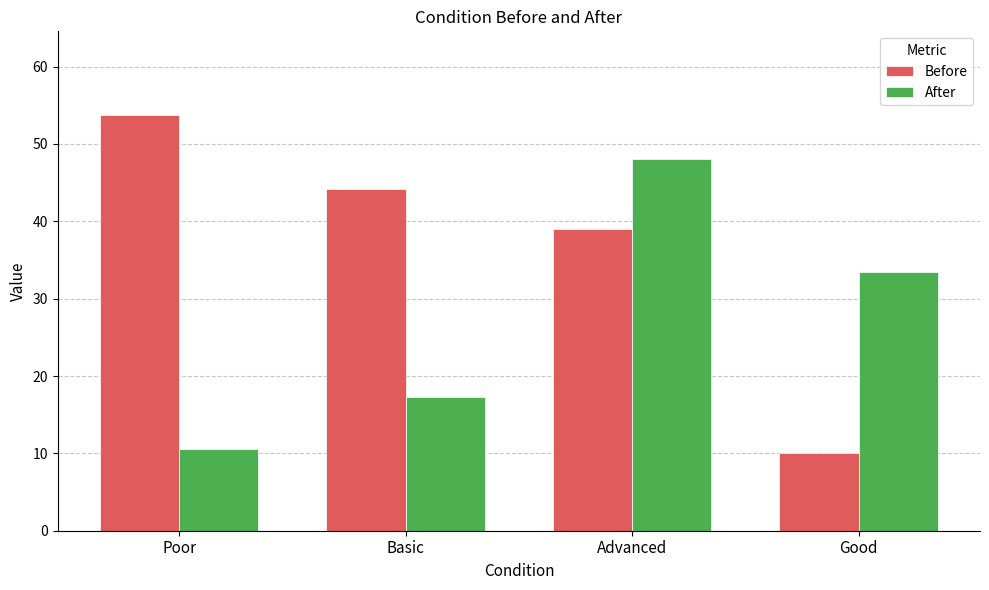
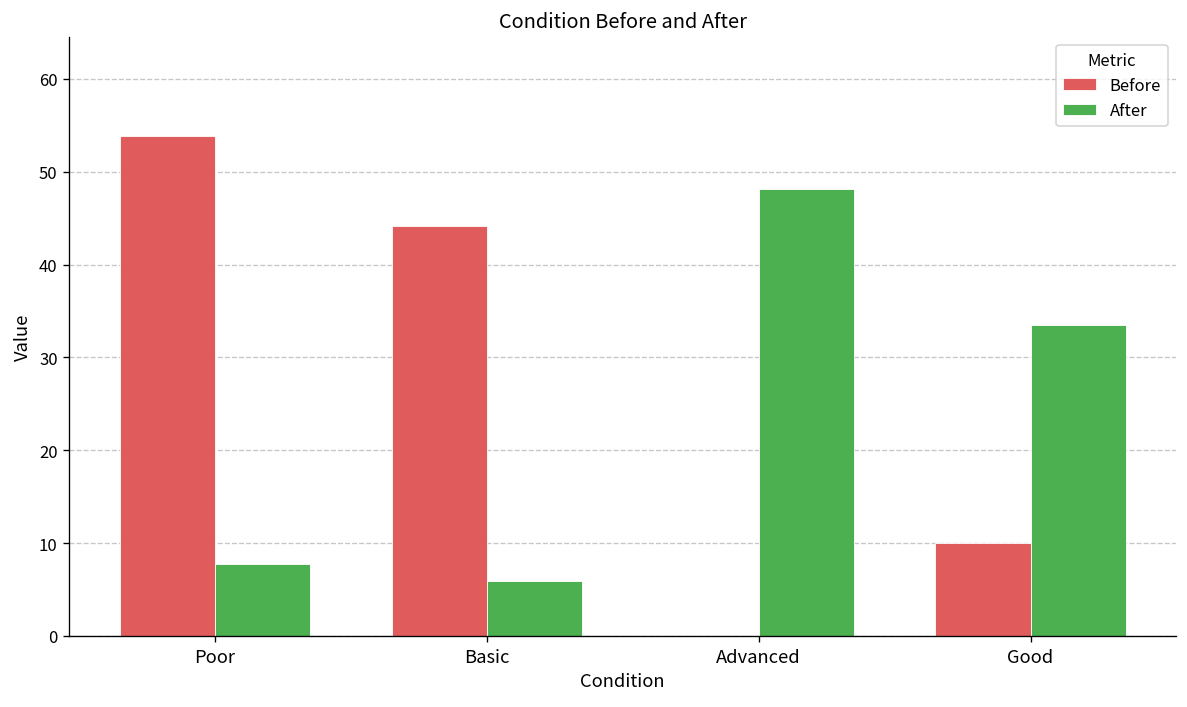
After, Poor: 11 -> 8
After, Basic: 17 -> 6
Before, Advanced: 39 -> 0
